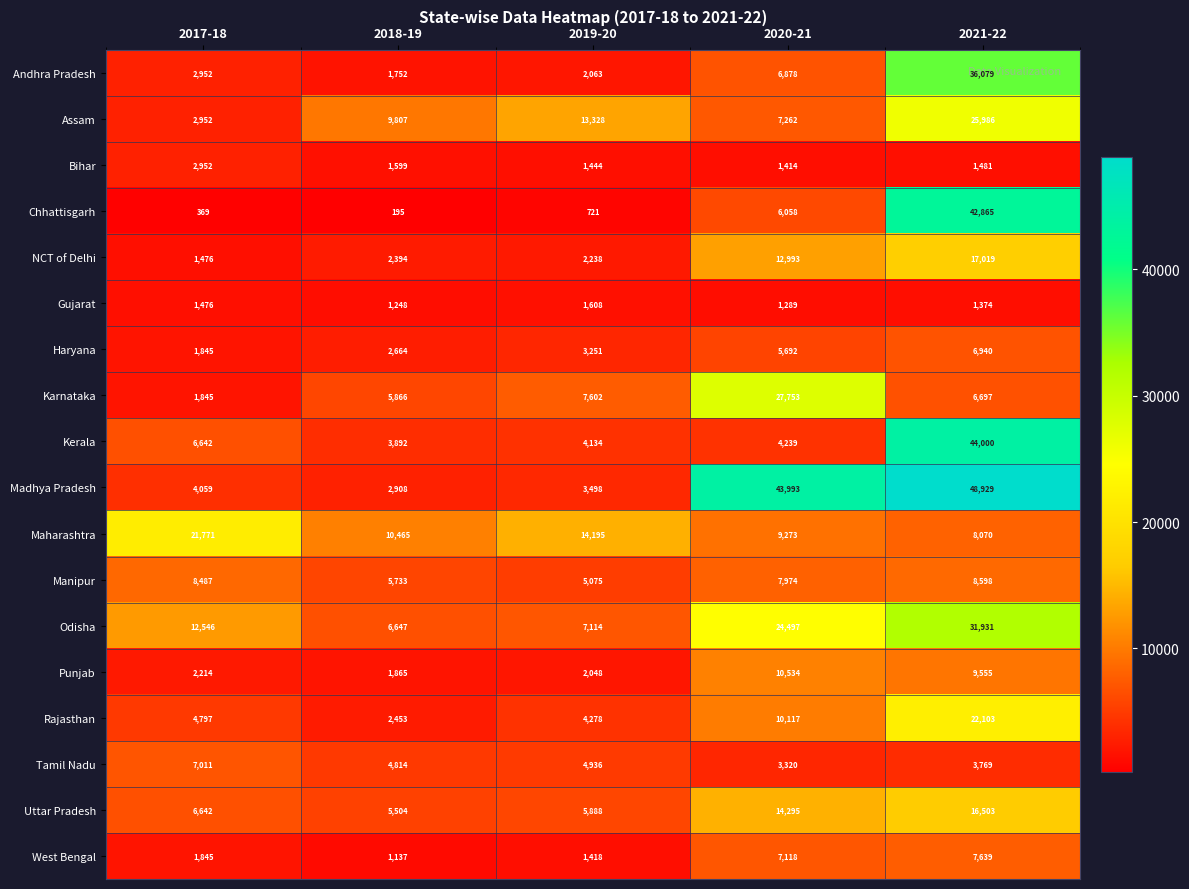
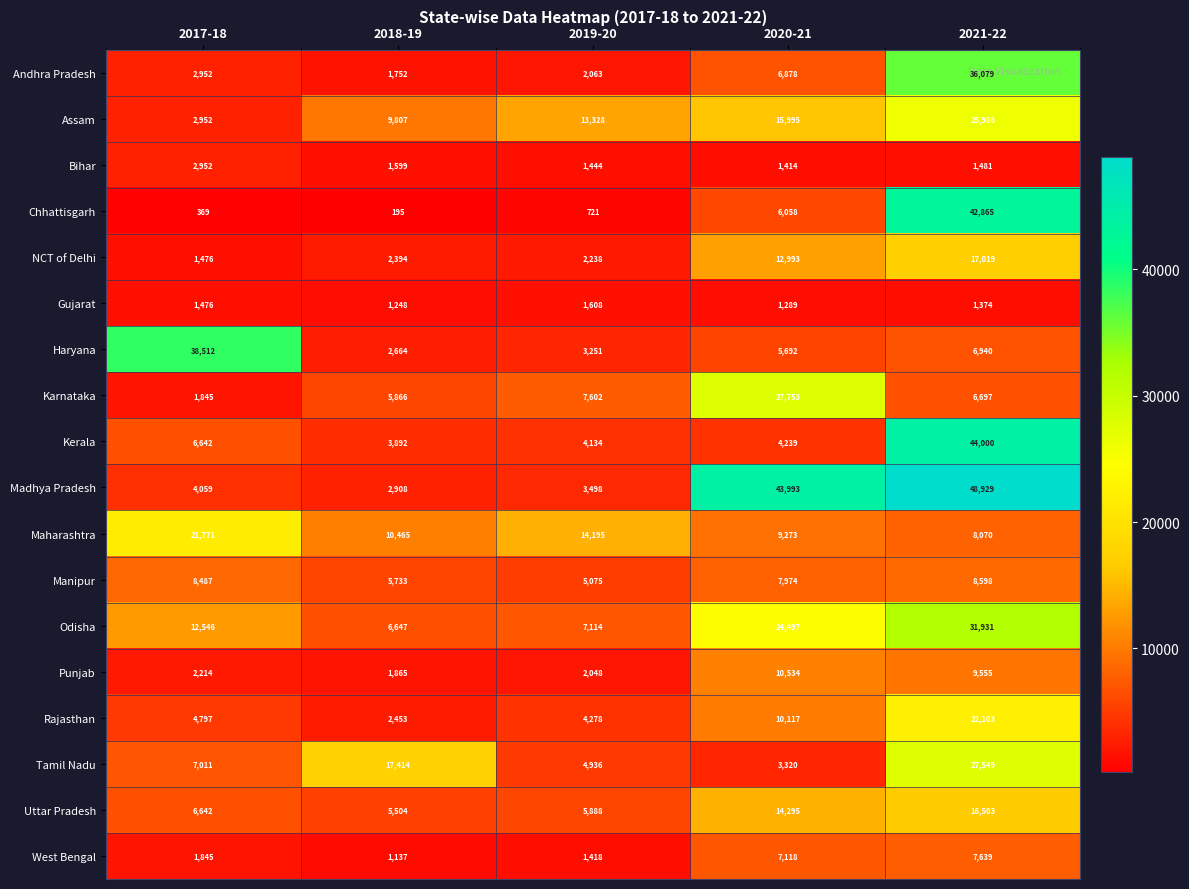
Assam, 2020-21: 7,262 -> 15,995
Haryana, 2017-18: 1,845 -> 38,512
Tamil Nadu, 2018-19: 4,814 -> 17,414
Tamil Nadu, 2021-22: 3,769 -> 27,549
